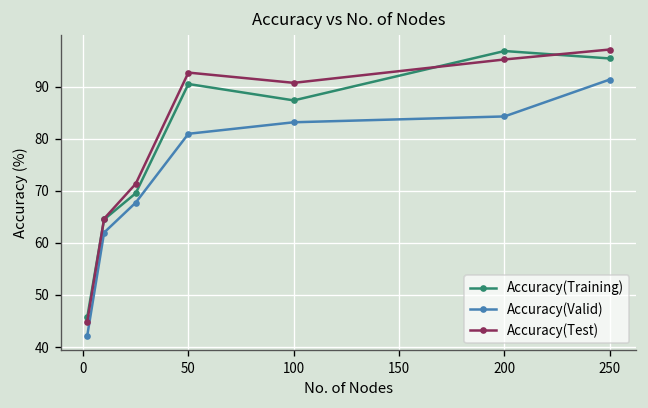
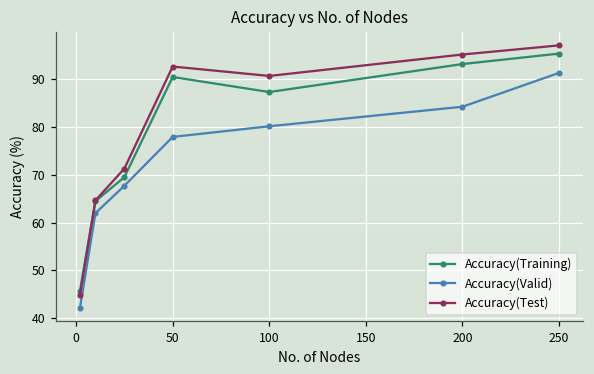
Accuracy(Valid), 50: 81 -> 78
Accuracy(Valid), 100: 83 -> 80
Accuracy(Training), 200: 97 -> 93
